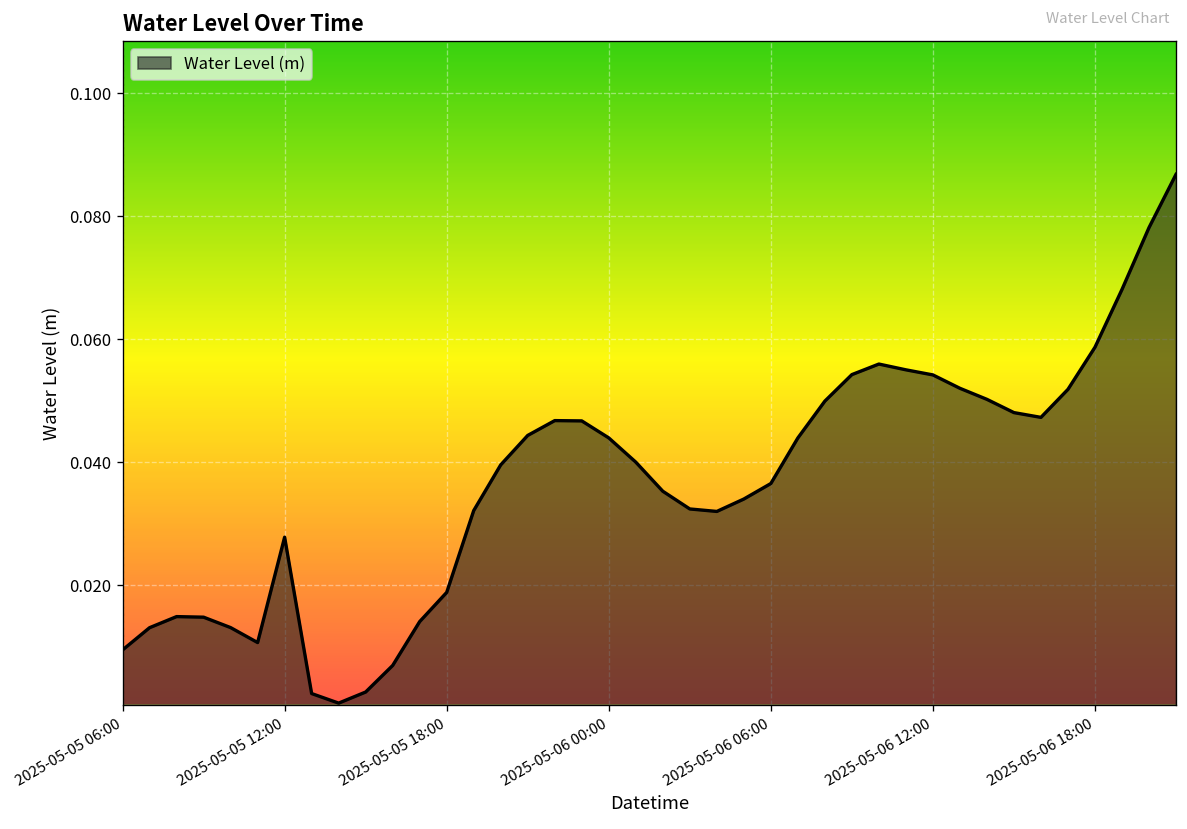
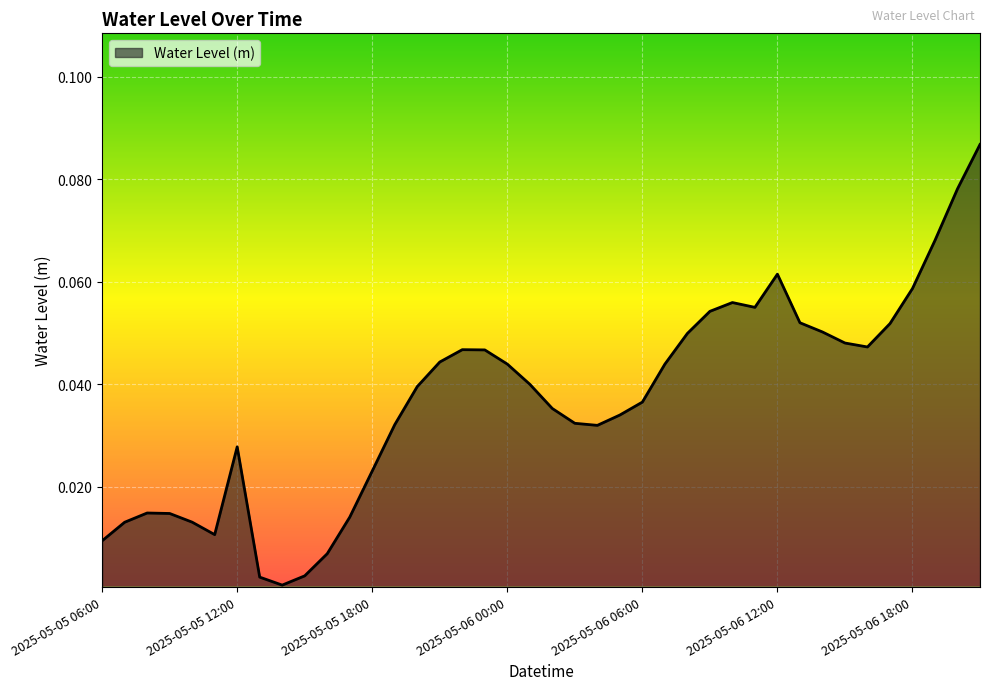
2025-05-05 18:00: 0.019 -> 0.023
2025-05-06 12:00: 0.054 -> 0.061
